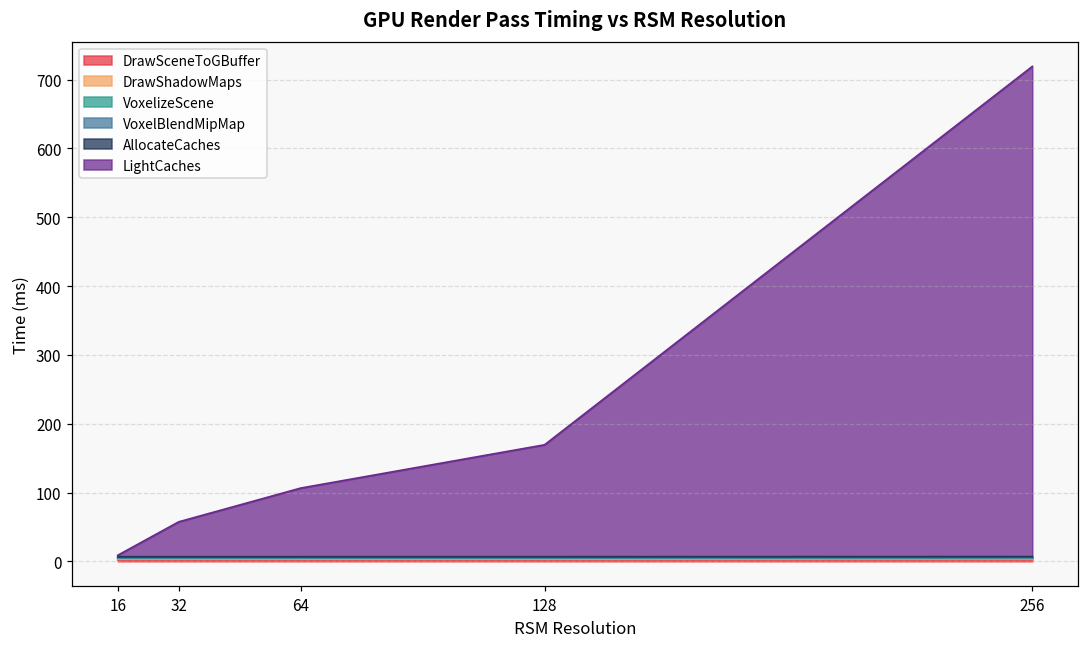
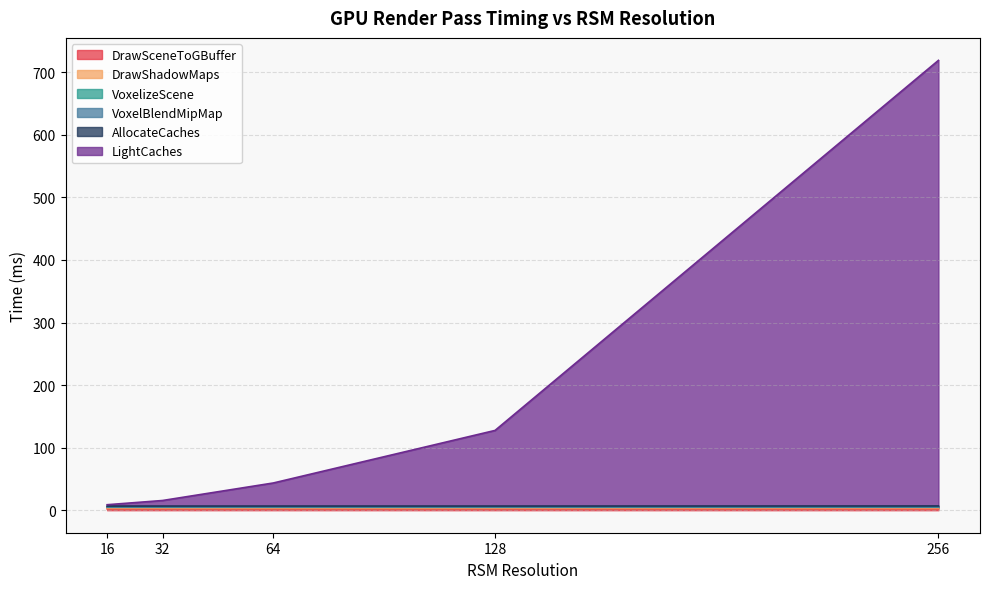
LightCaches, 32: 50 -> 10
LightCaches, 64: 100 -> 40
LightCaches, 128: 160 -> 120
